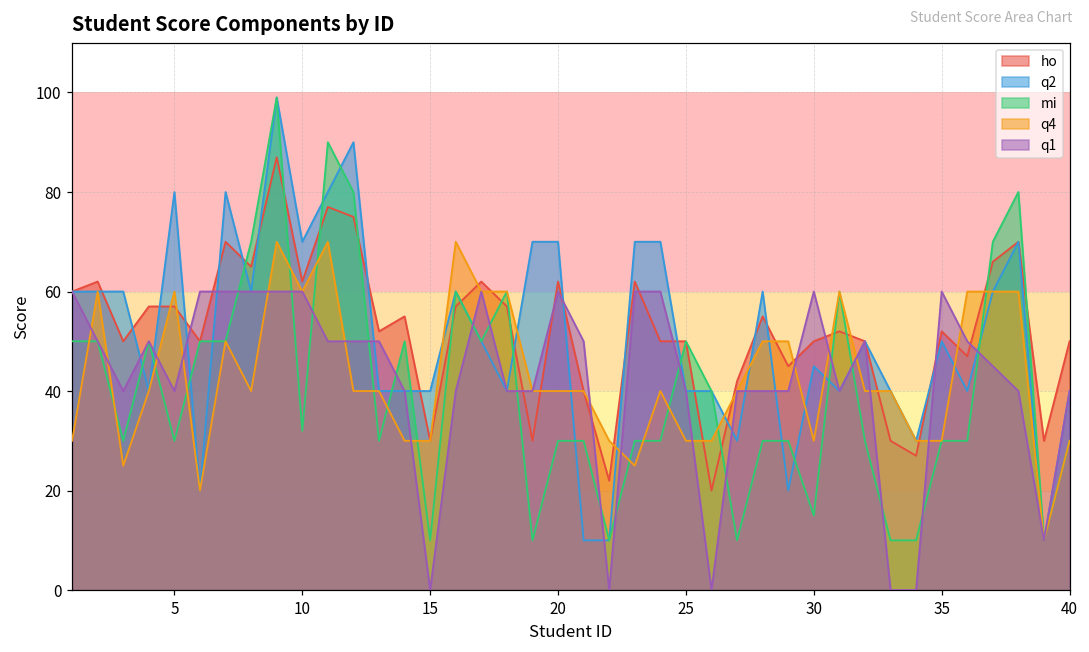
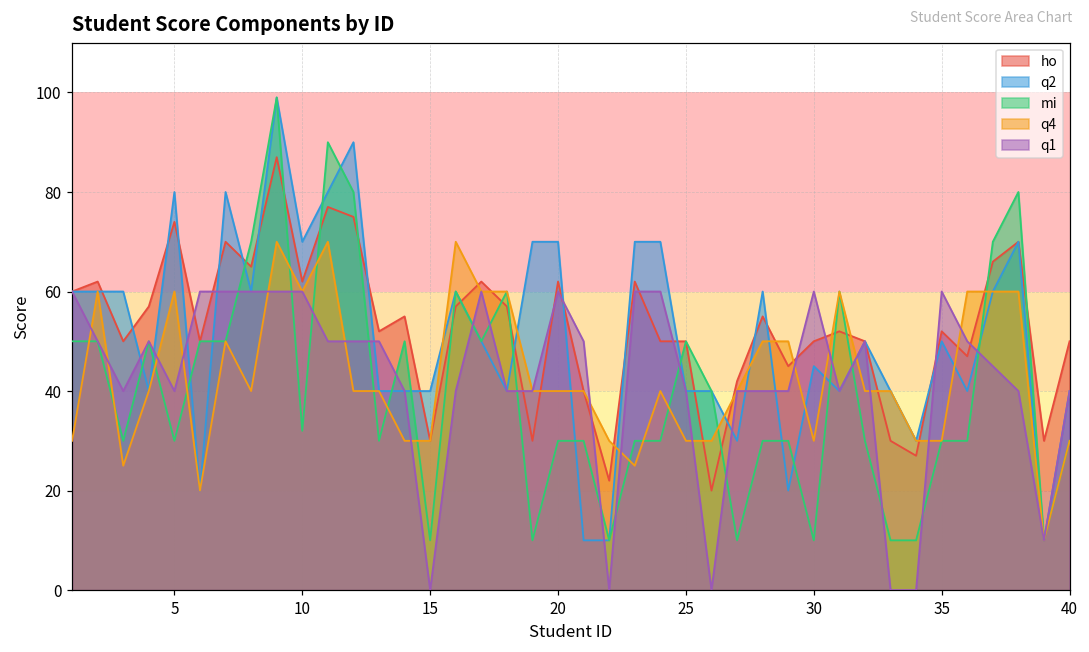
ho, 5: 57 -> 74
mi, 30: 15 -> 10
